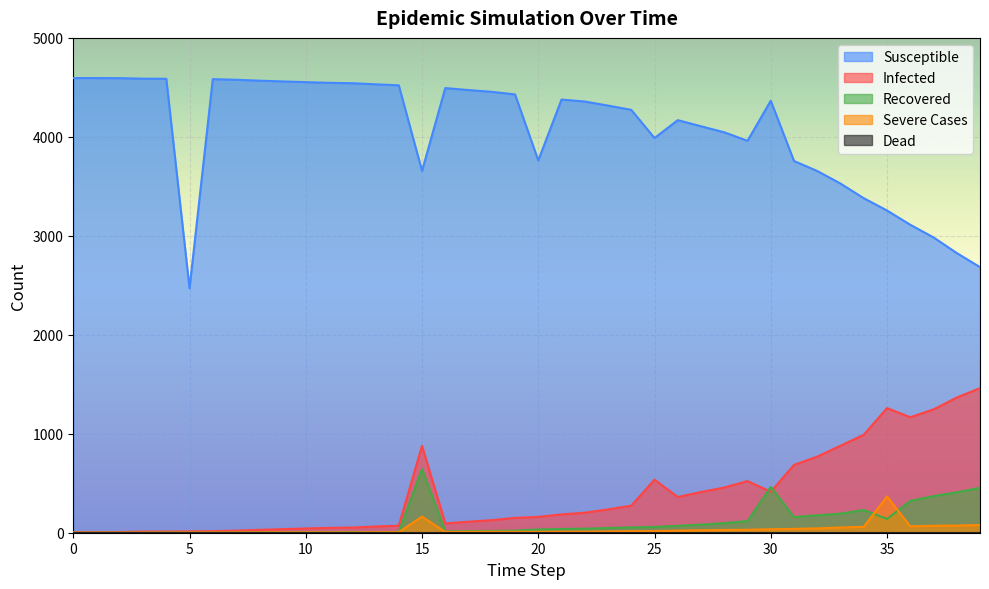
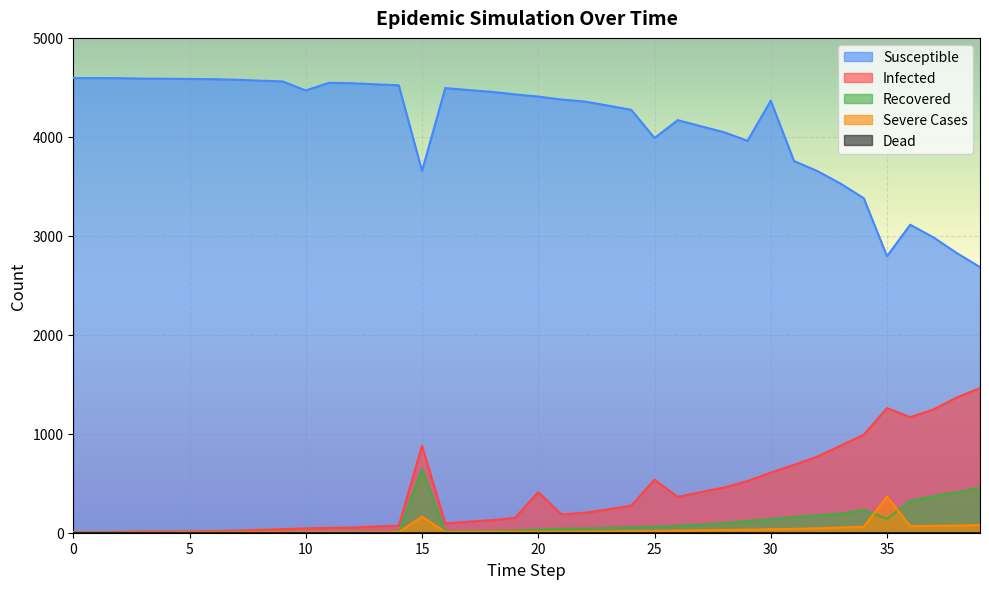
Susceptible, 5: 2500 -> 4600
Susceptible, 10: 4600 -> 4500
Susceptible, 20: 3800 -> 4400
Infected, 20: 200 -> 400
Infected, 30: 400 -> 600
Recovered, 30: 500 -> 100
Susceptible, 35: 3300 -> 2800
